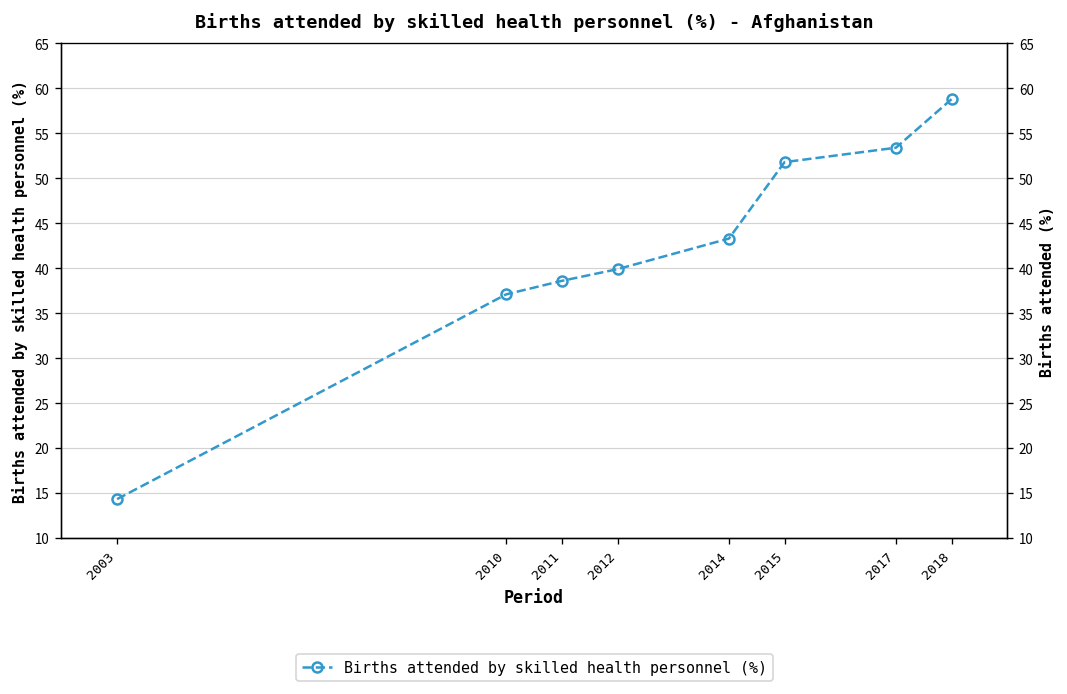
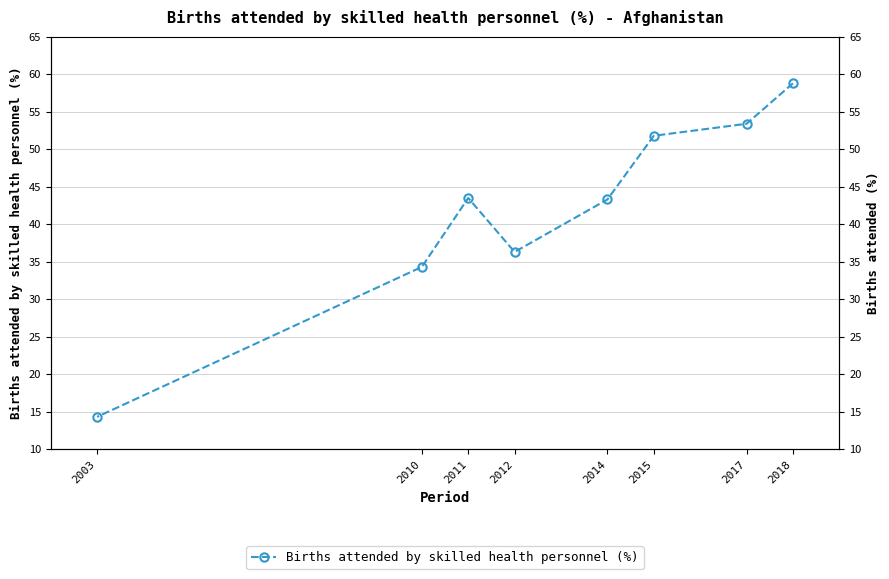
2010: 37 -> 34
2011: 39 -> 44
2012: 40 -> 36
